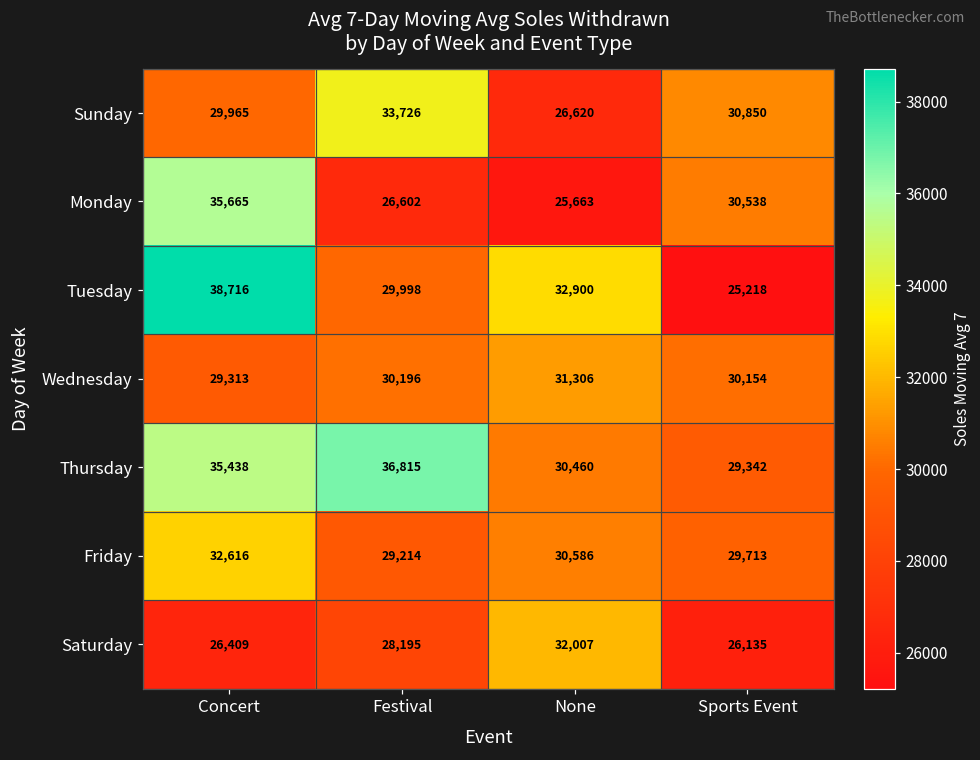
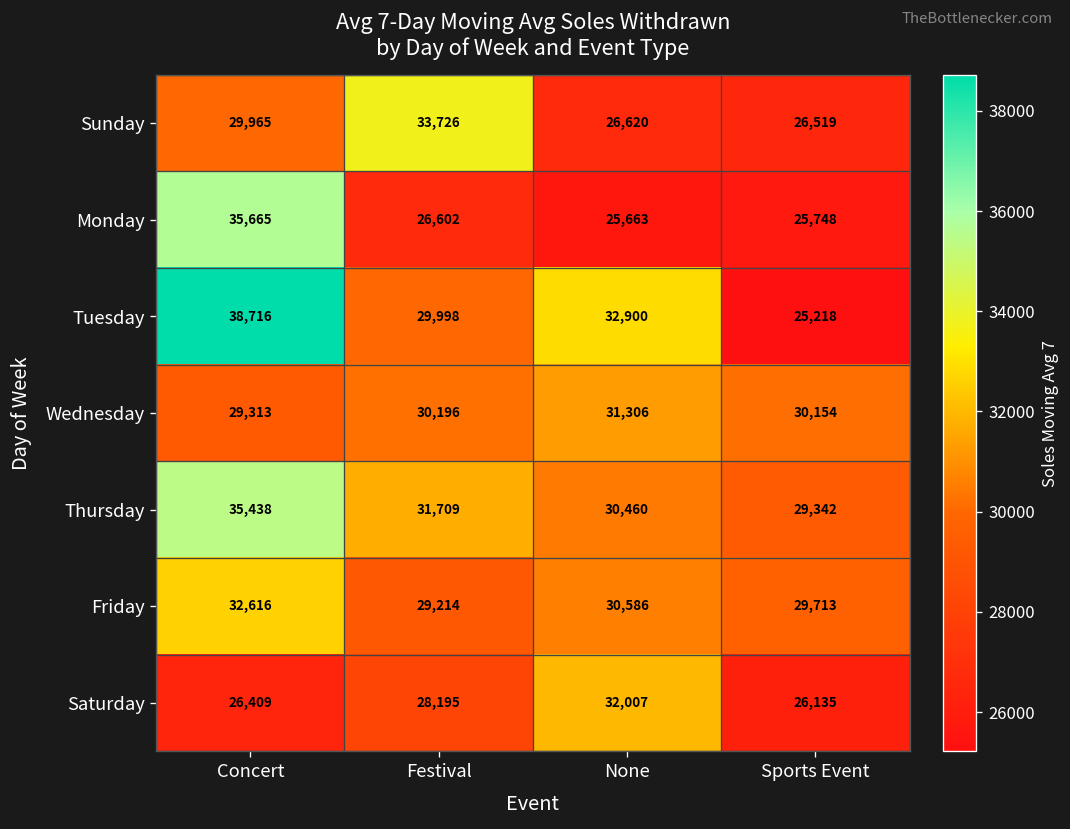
Sunday, Sports Event: 30,850 -> 26,519
Monday, Sports Event: 30,538 -> 25,748
Thursday, Festival: 36,815 -> 31,709
